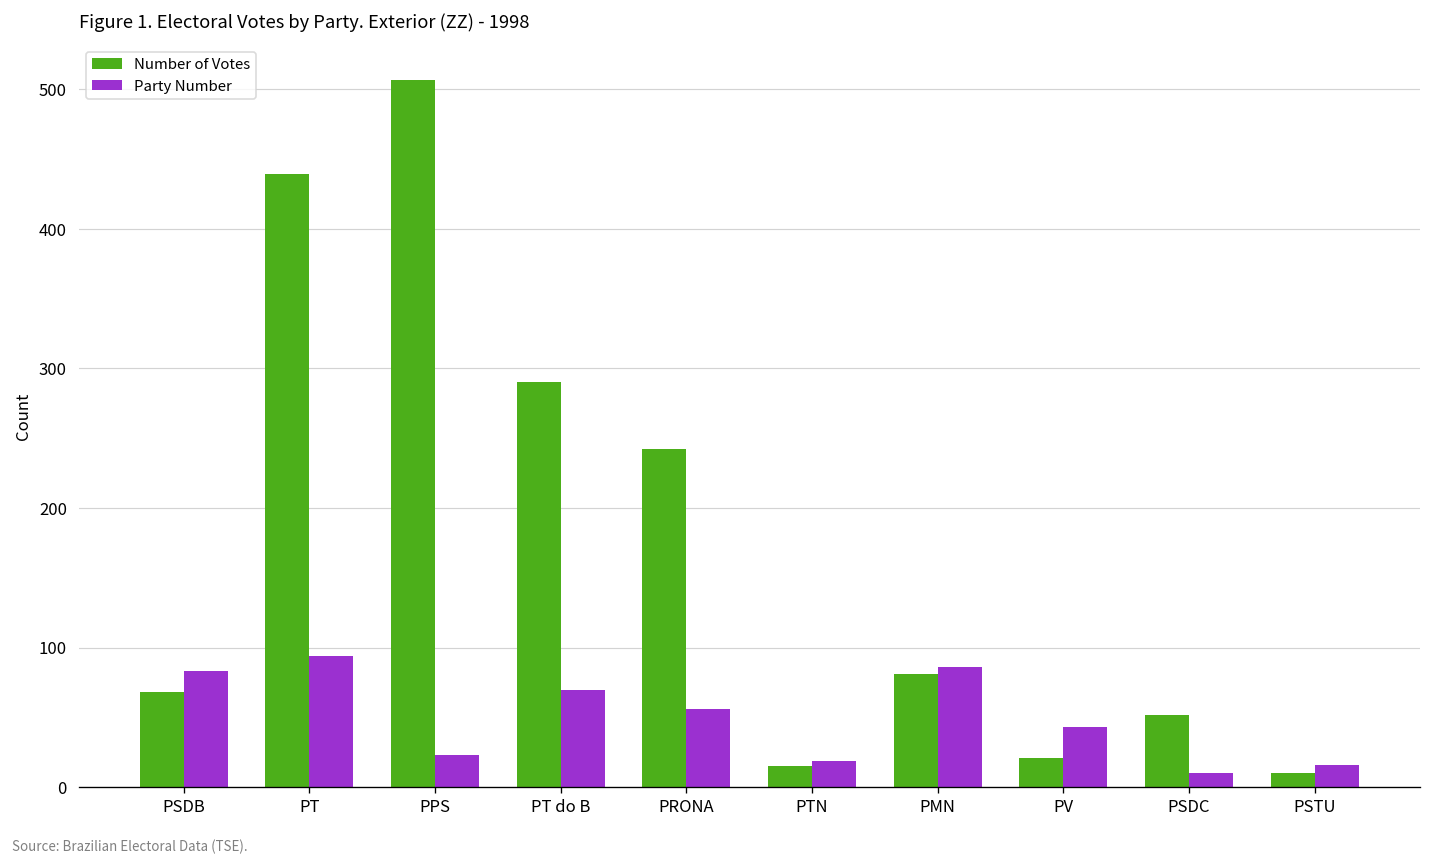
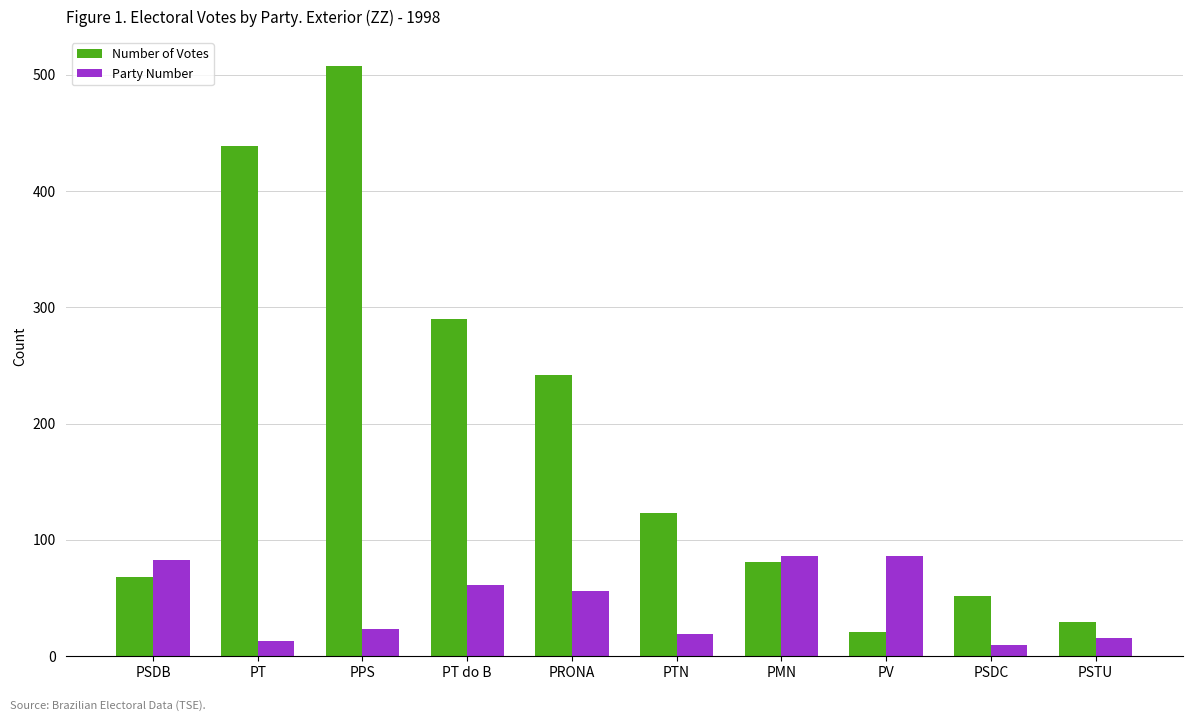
Party Number, PT: 94 -> 13
Party Number, PT do B: 70 -> 61
Number of Votes, PTN: 15 -> 123
Party Number, PV: 43 -> 86
Number of Votes, PSTU: 10 -> 29
